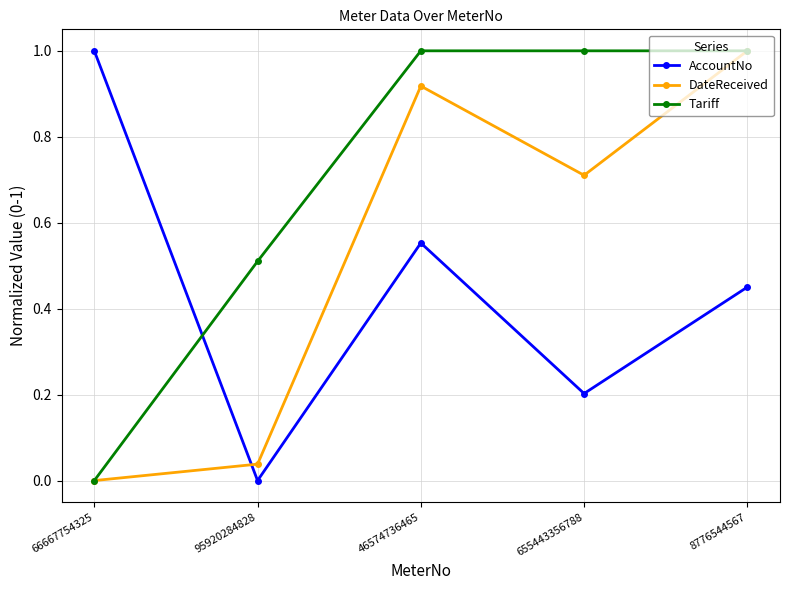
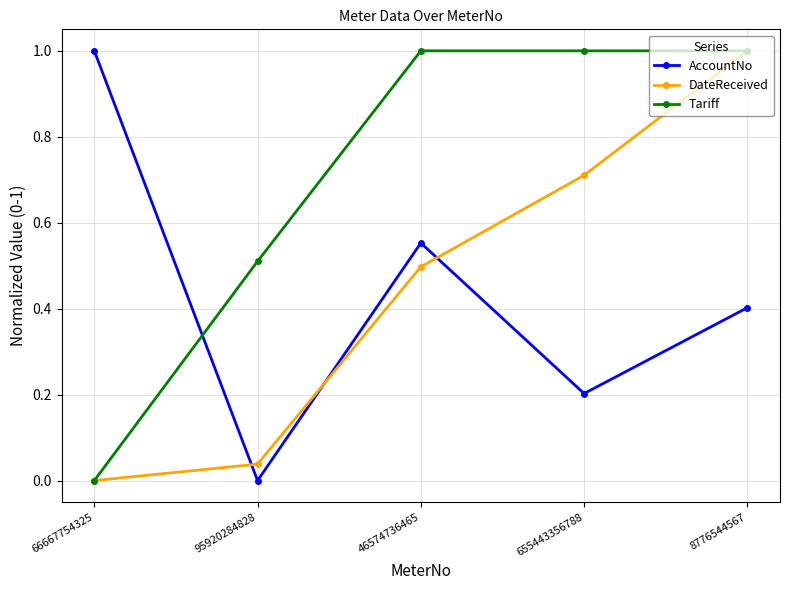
DateReceived, 46574736465: 0.92 -> 0.50
AccountNo, 8776544567: 0.45 -> 0.40
